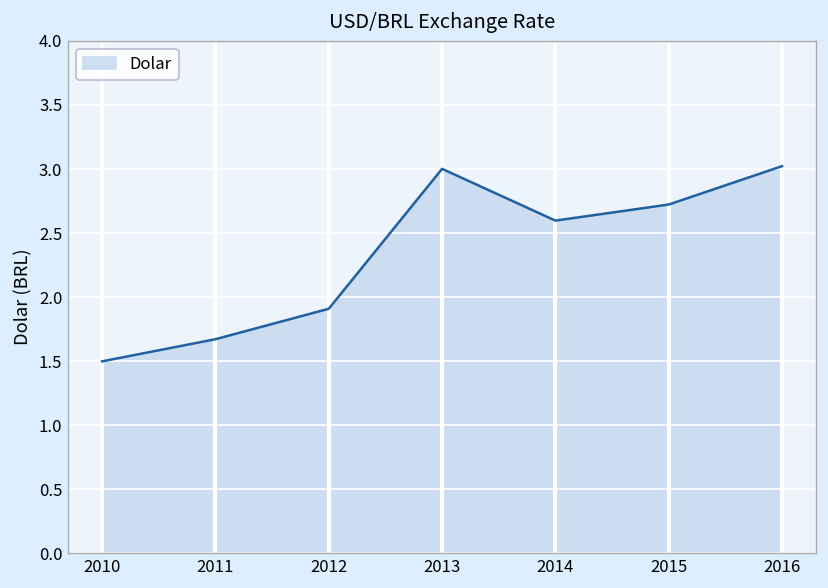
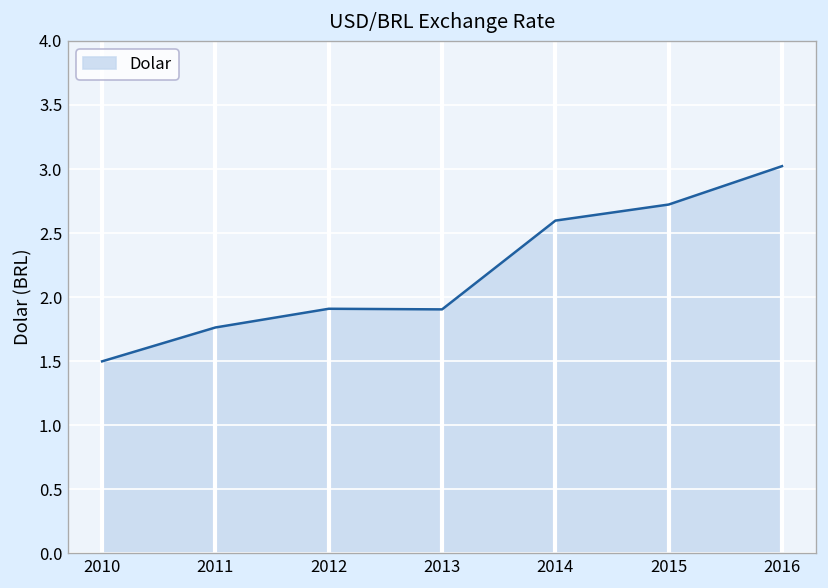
2011: 1.67 -> 1.76
2013: 3.00 -> 1.90
